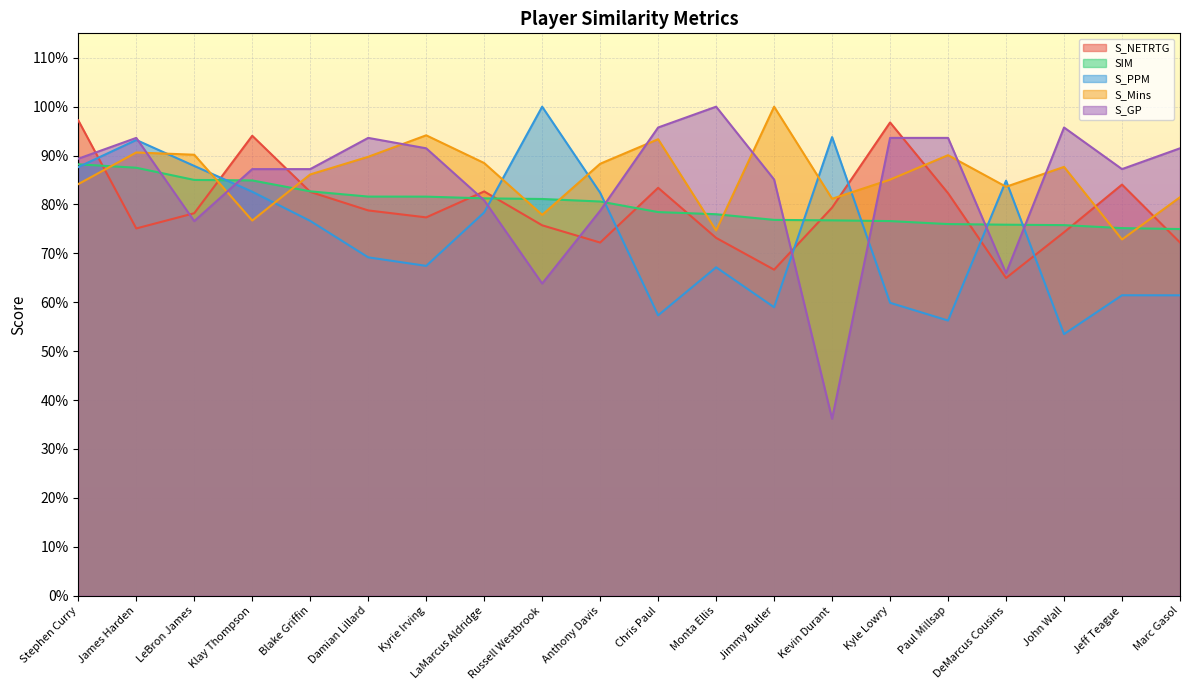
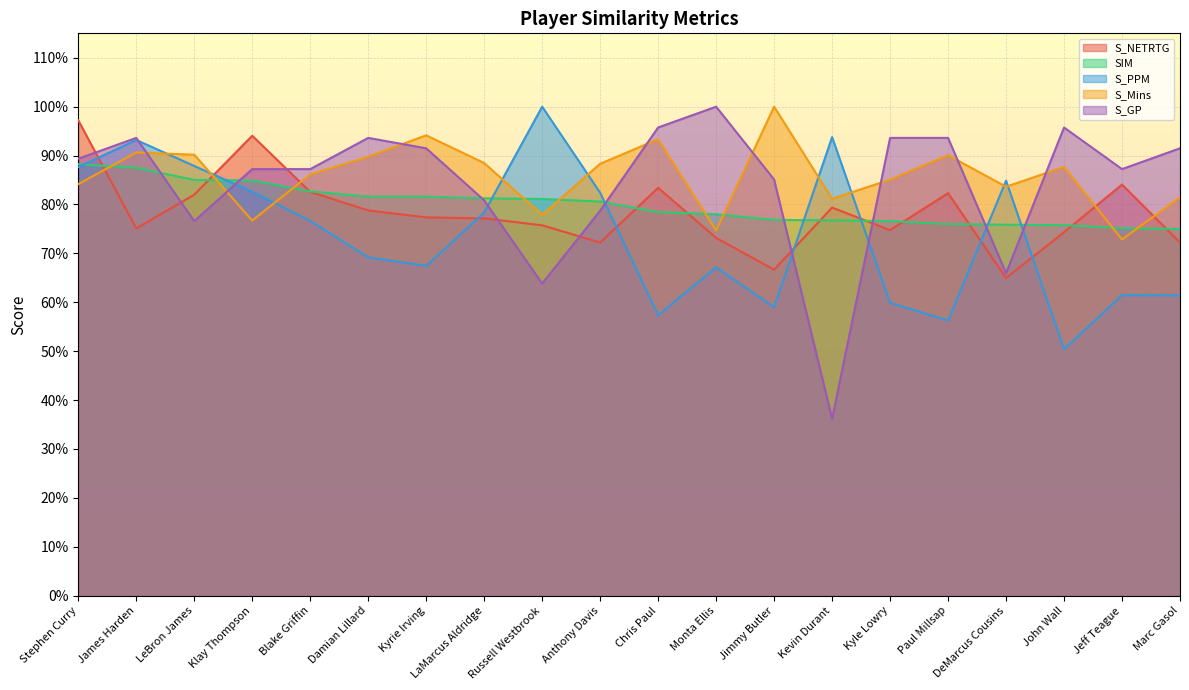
S_NETRTG, LeBron James: 78% -> 82%
S_NETRTG, LaMarcus Aldridge: 83% -> 77%
S_NETRTG, Kyle Lowry: 97% -> 75%
S_PPM, John Wall: 53% -> 50%
